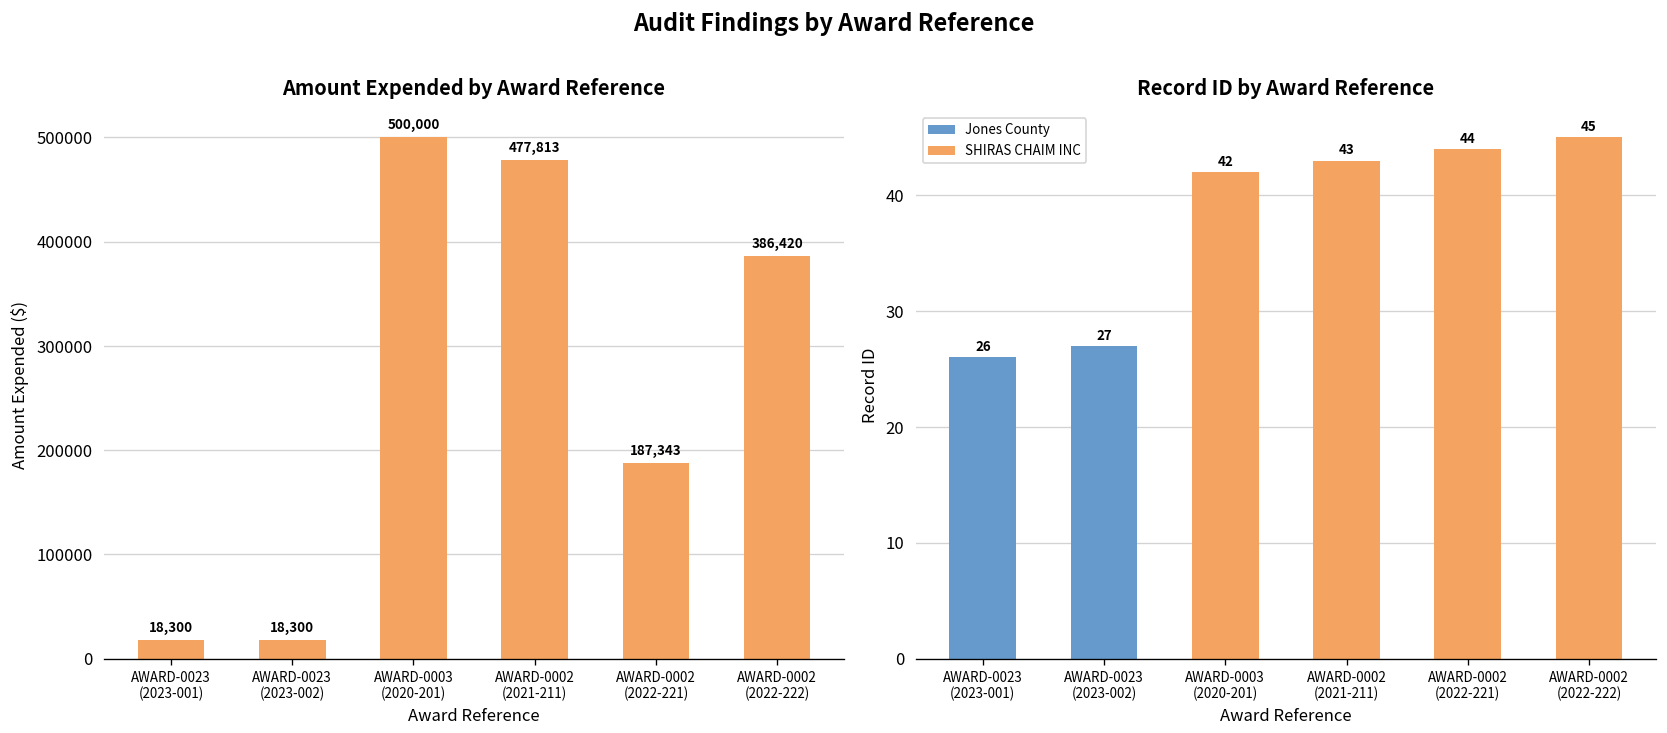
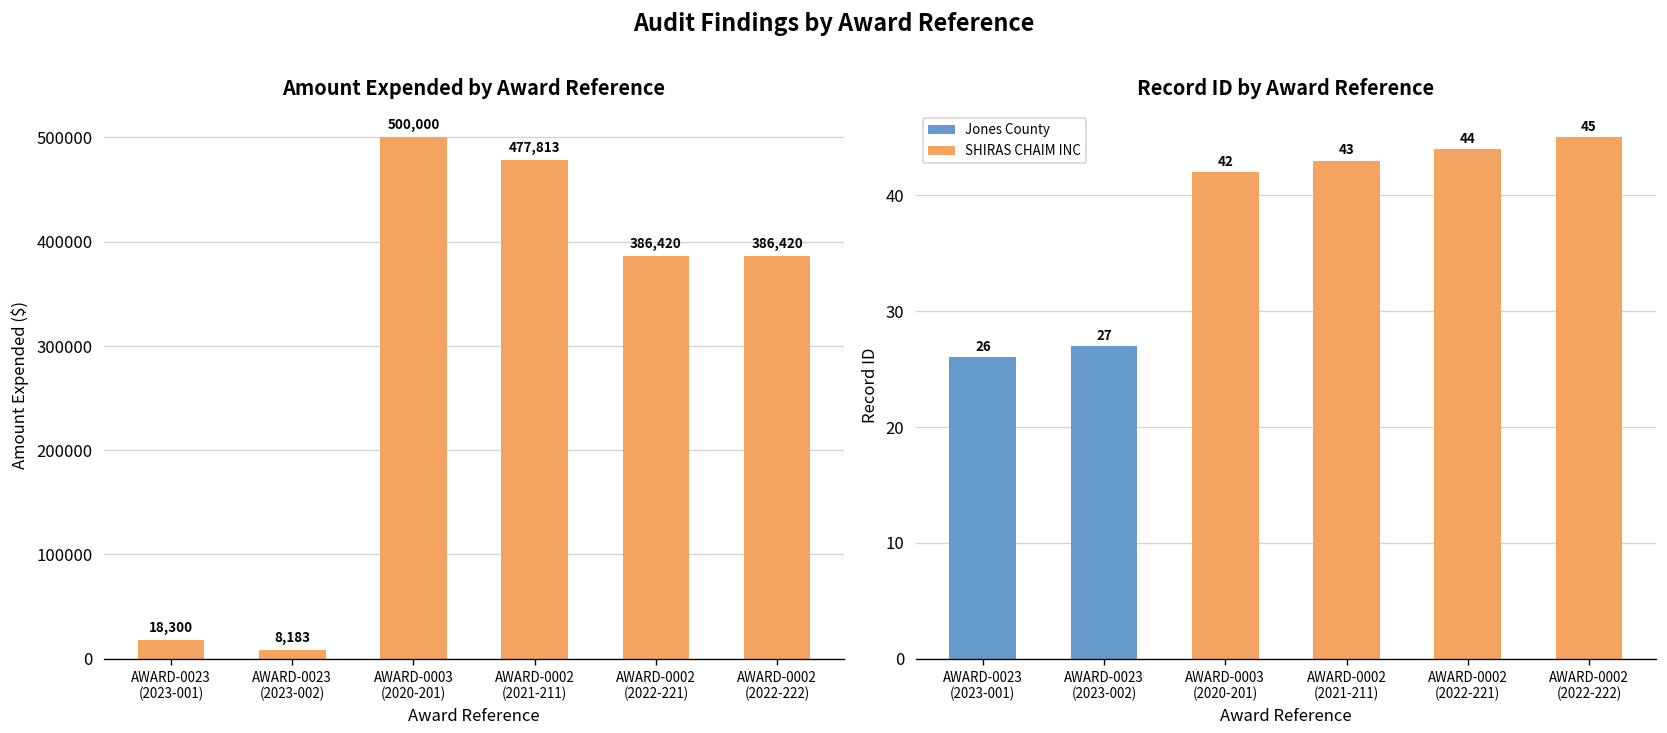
Amount Expended by Award Reference, AWARD-0023 (2023-002): 18,300 -> 8,183
Amount Expended by Award Reference, AWARD-0002 (2022-221): 187,343 -> 386,420
